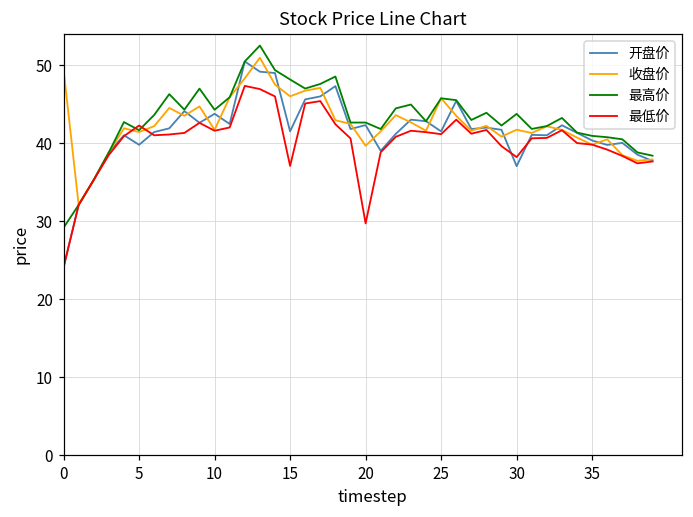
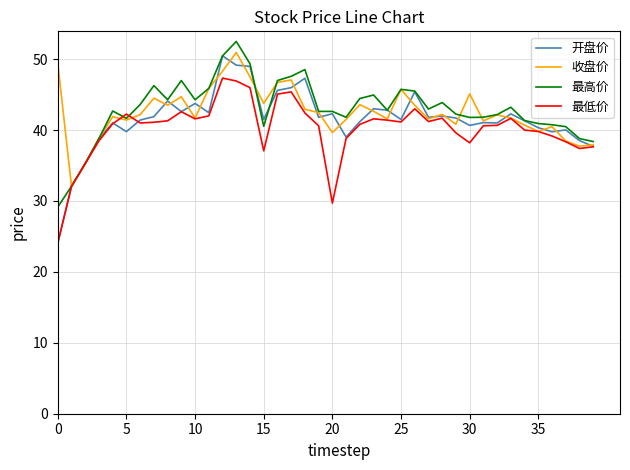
收盘价, 15: 46 -> 44
最高价, 15: 48 -> 41
开盘价, 30: 37 -> 41
收盘价, 30: 42 -> 45
最高价, 30: 44 -> 42
